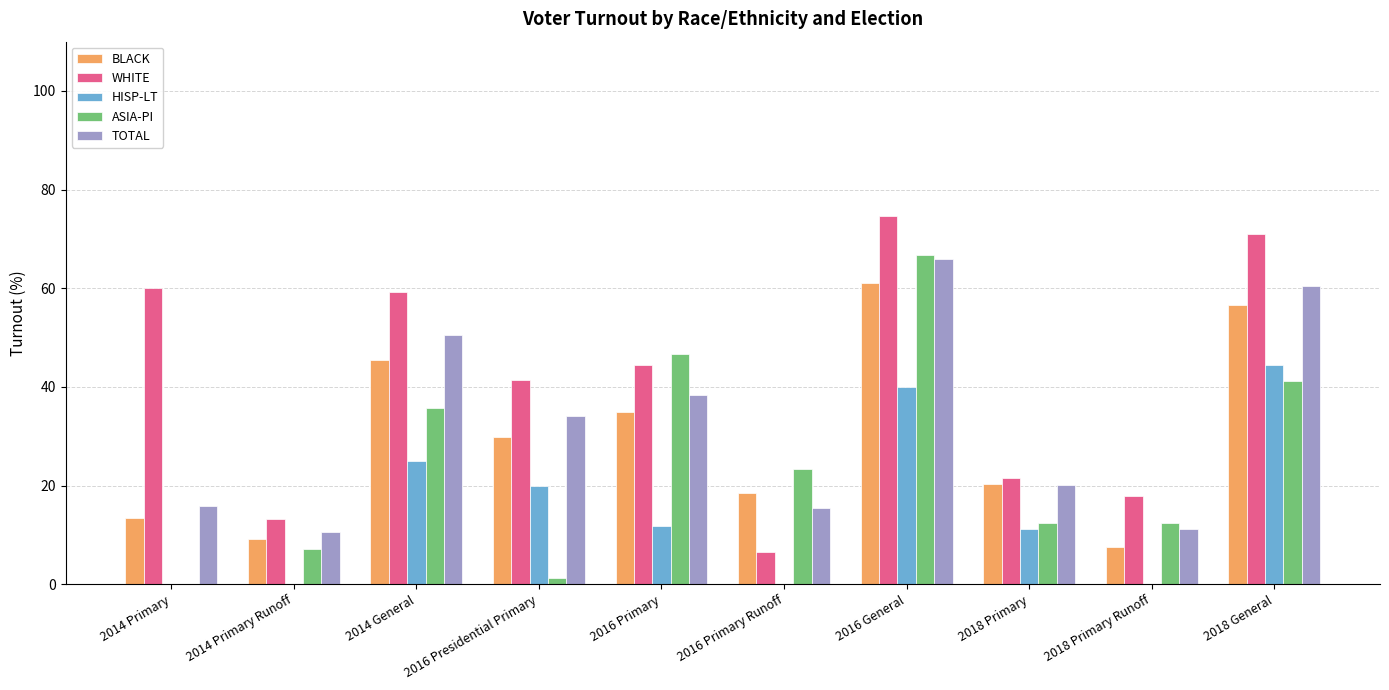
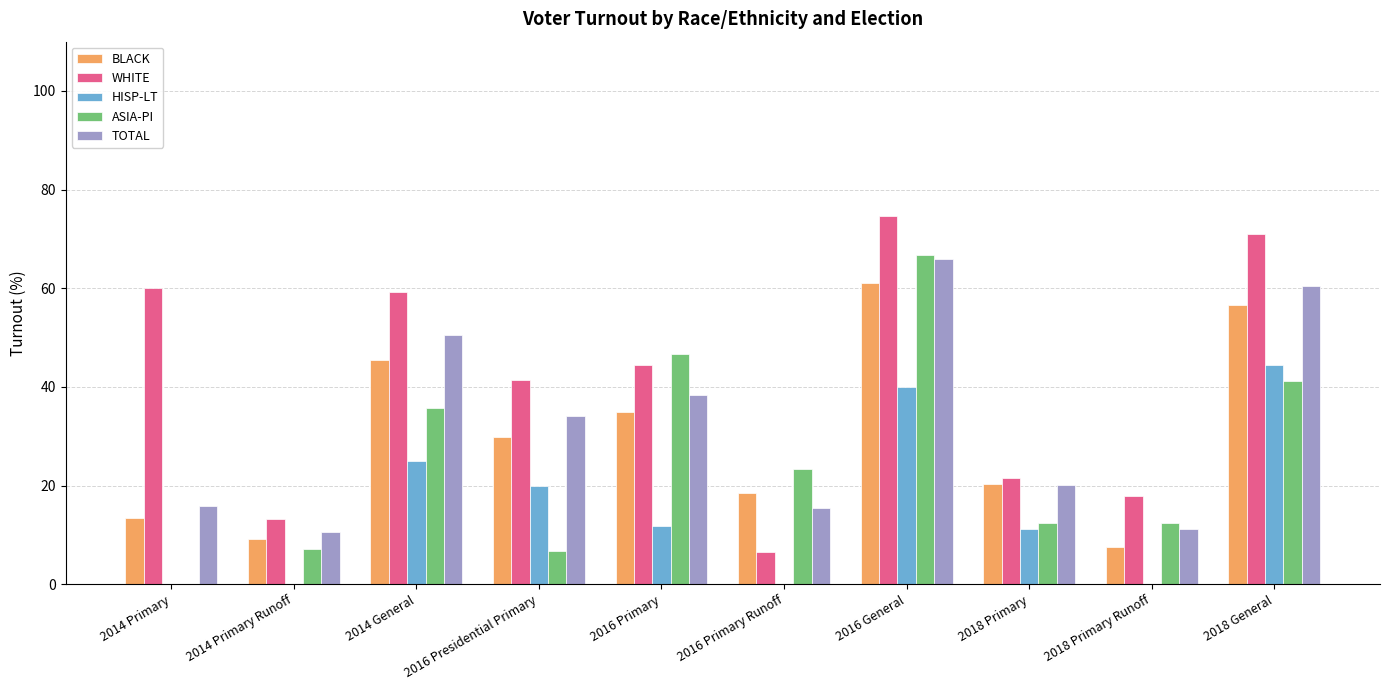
ASIA-PI, 2016 Presidential Primary: 1 -> 7
